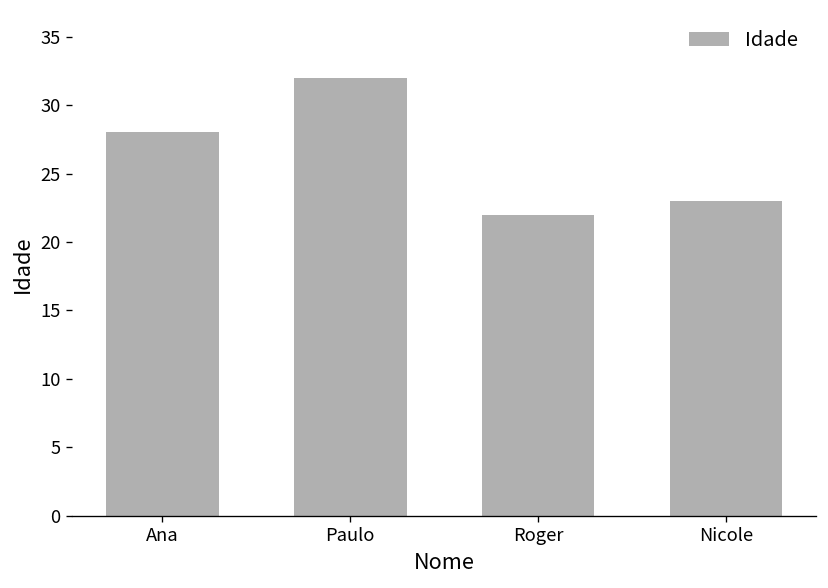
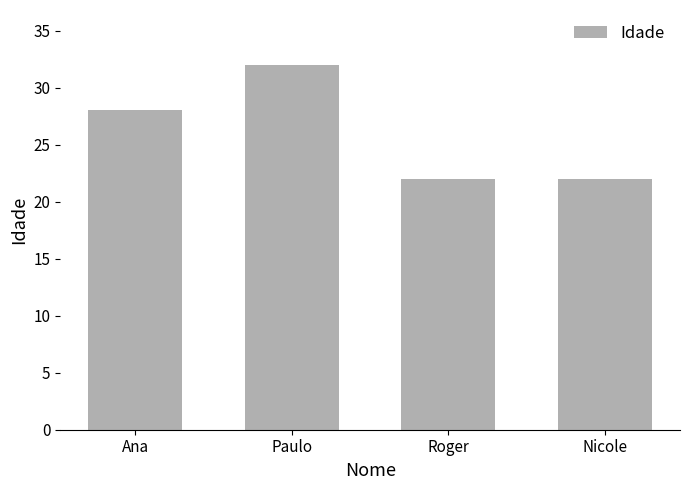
Nicole: 23 -> 22
